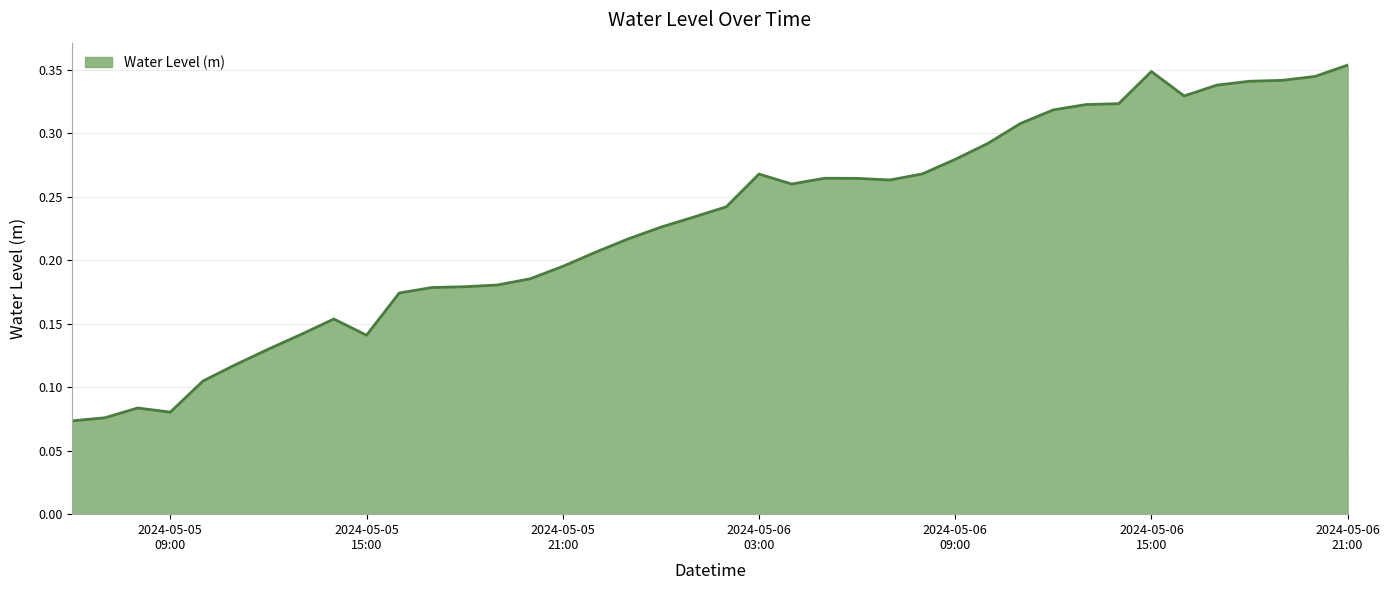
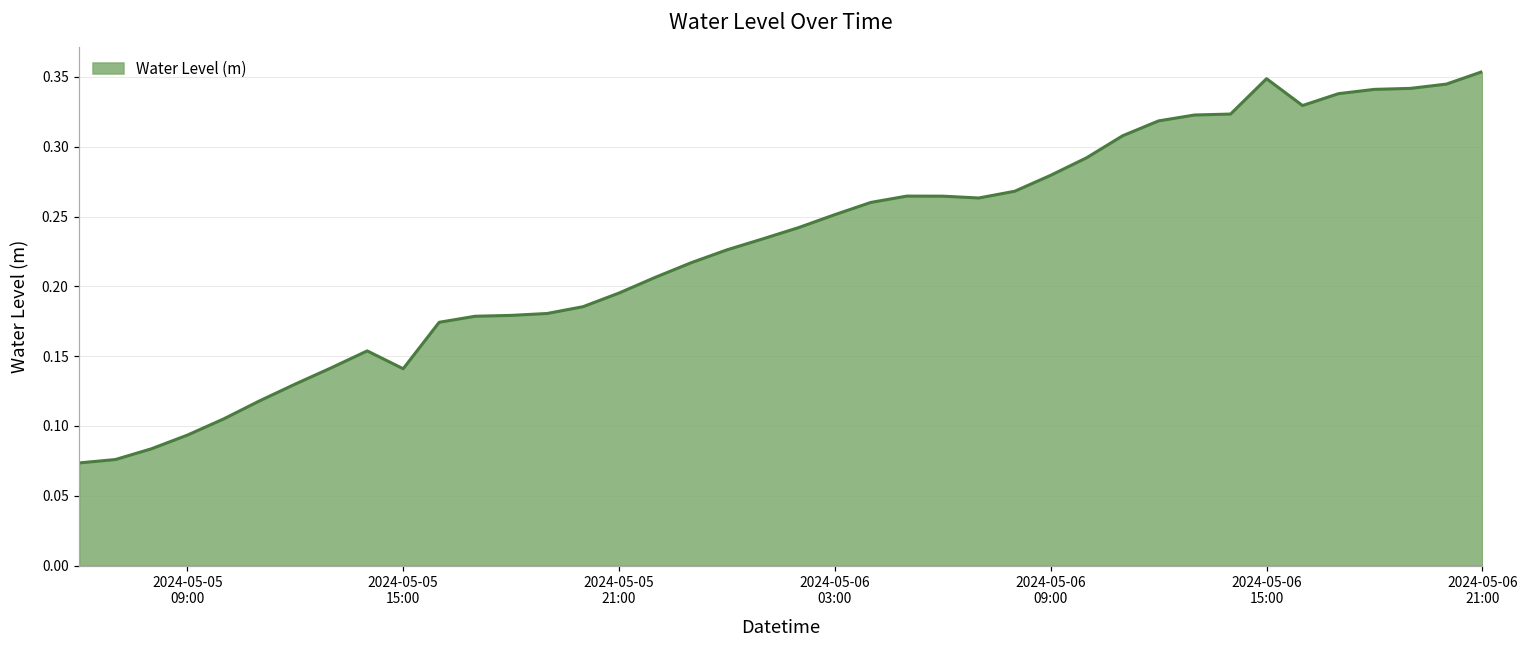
2024-05-05 09:00: 0.080 -> 0.093
2024-05-06 03:00: 0.268 -> 0.251
